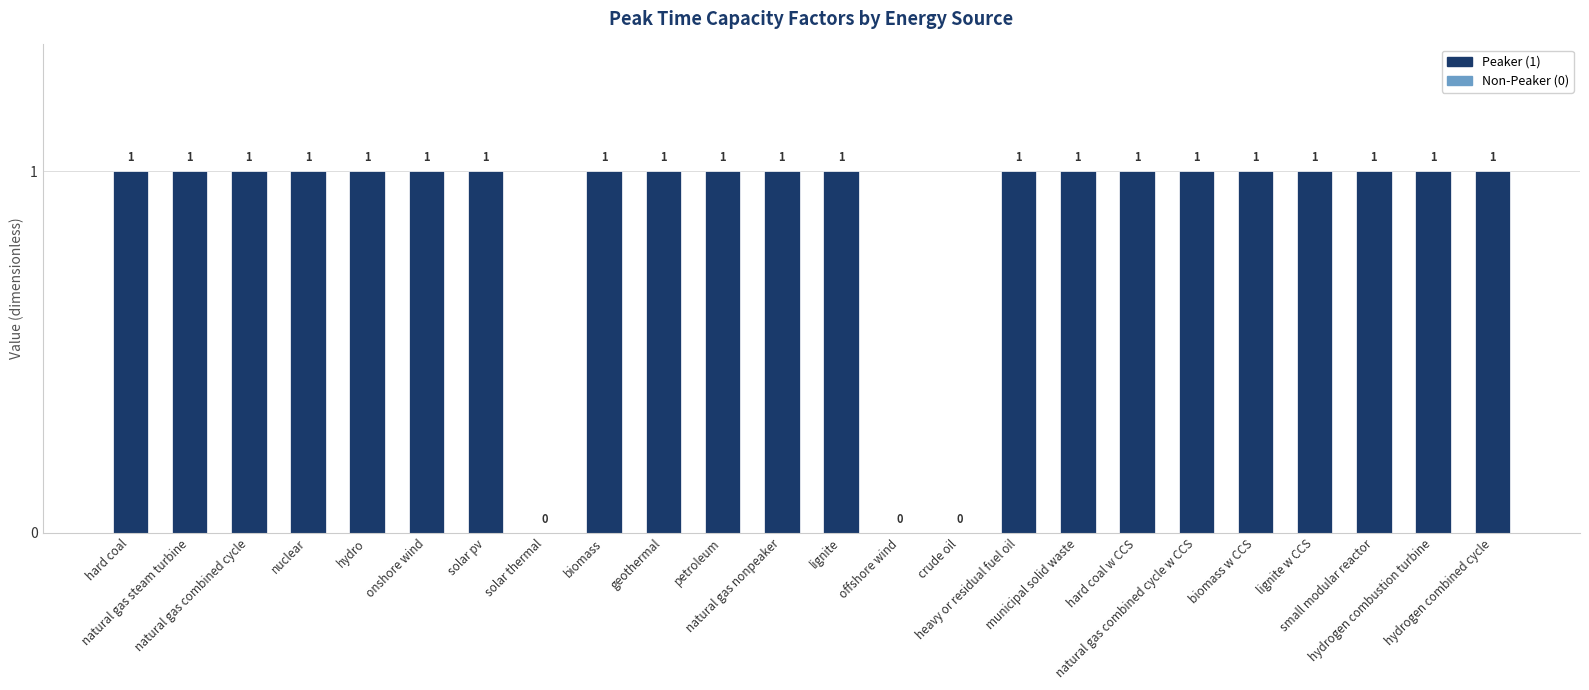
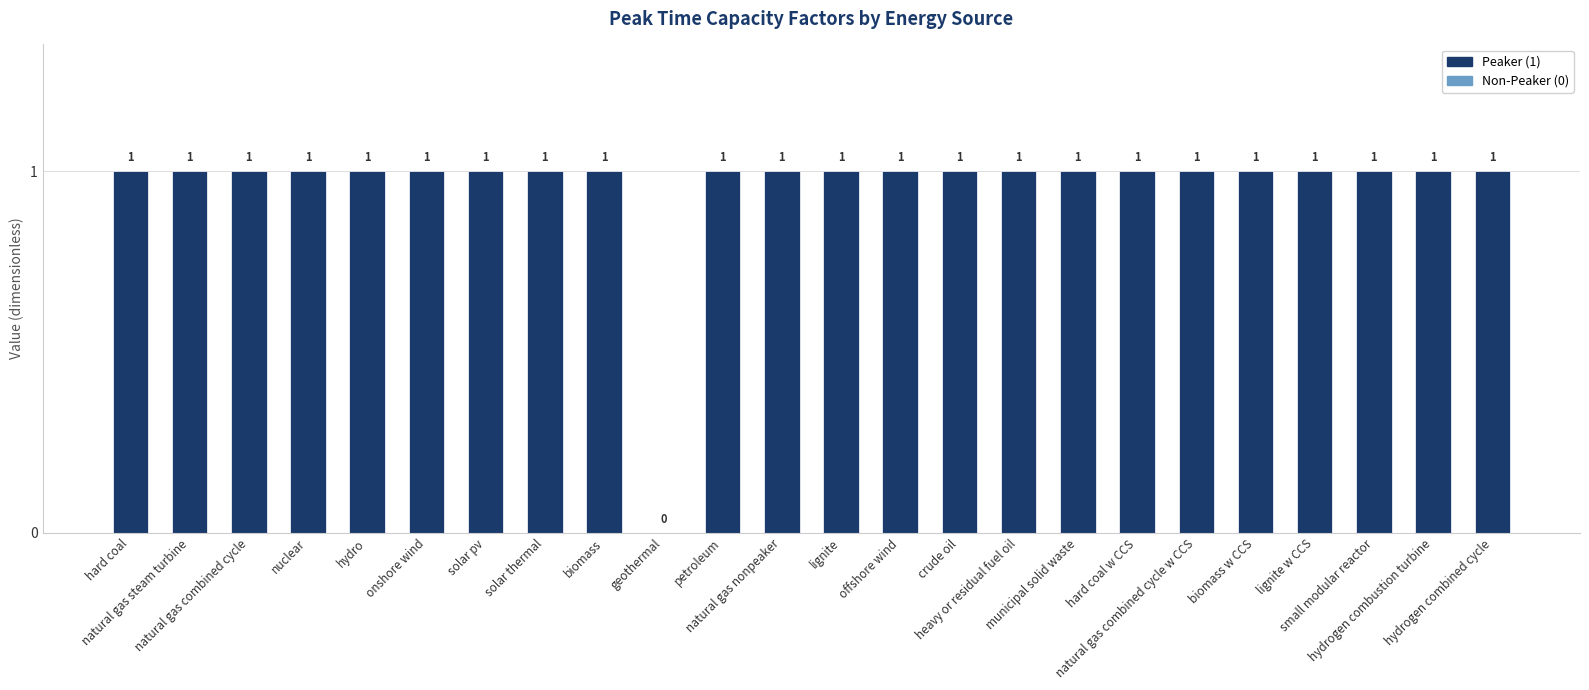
solar thermal: 0 -> 1
geothermal: 1 -> 0
offshore wind: 0 -> 1
crude oil: 0 -> 1
